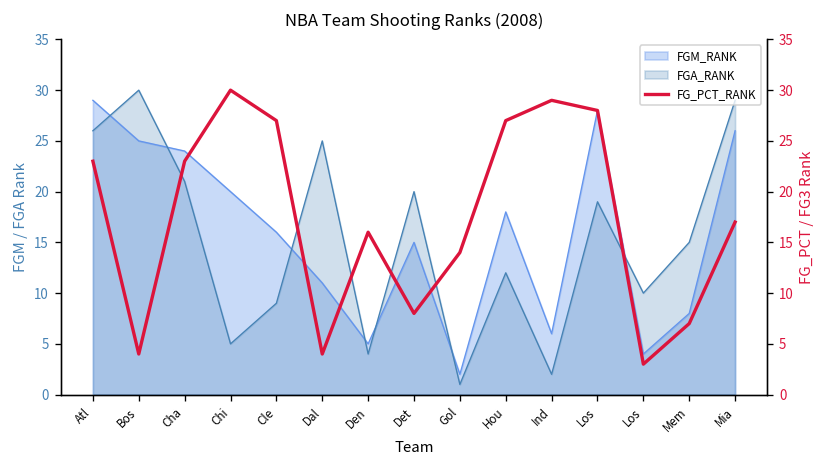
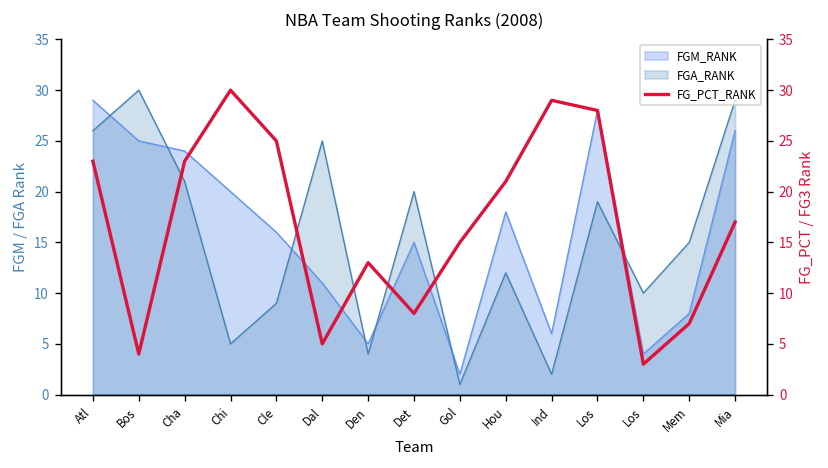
FG_PCT_RANK, Cle: 27 -> 25
FG_PCT_RANK, Dal: 4 -> 5
FG_PCT_RANK, Den: 16 -> 13
FG_PCT_RANK, Gol: 14 -> 15
FG_PCT_RANK, Hou: 27 -> 21
